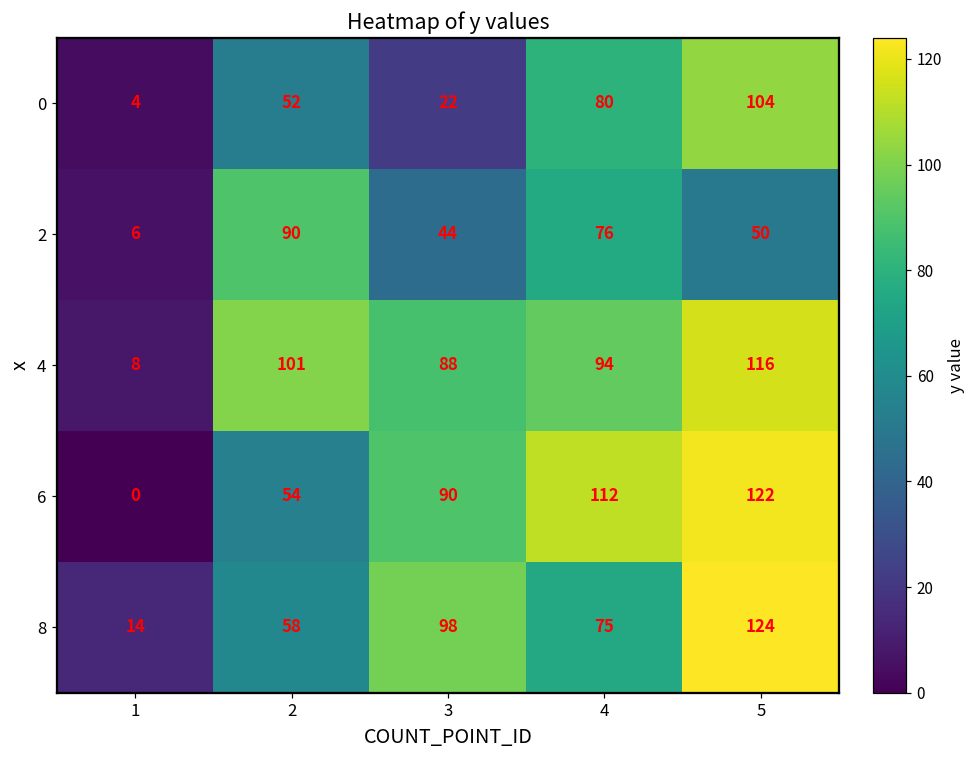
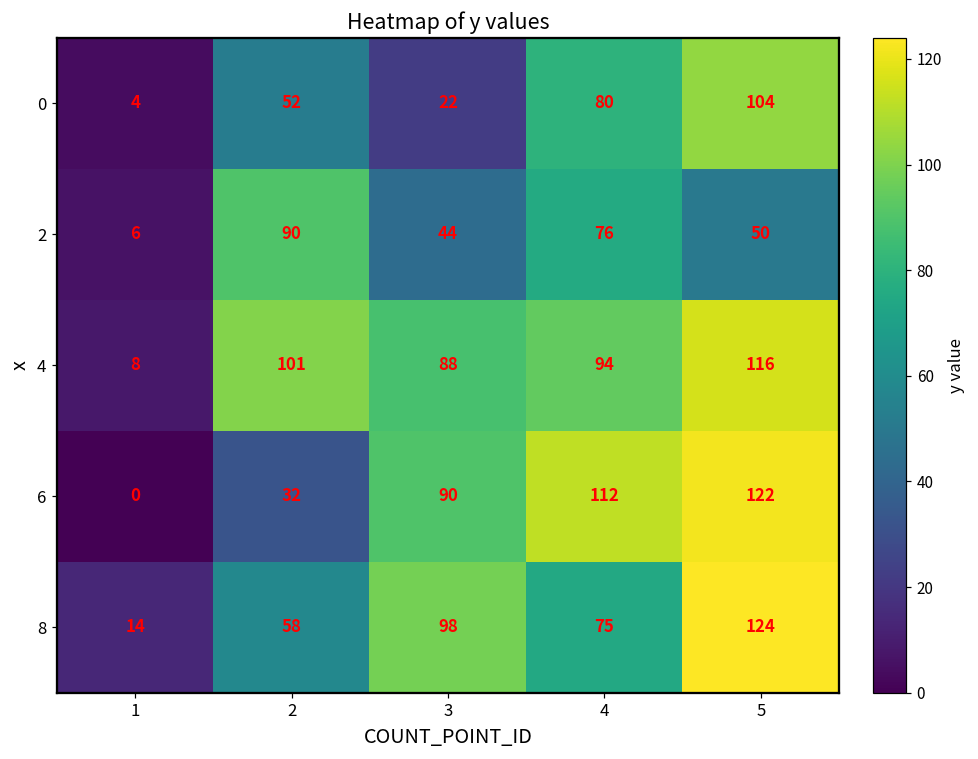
6, 2: 54 -> 32
